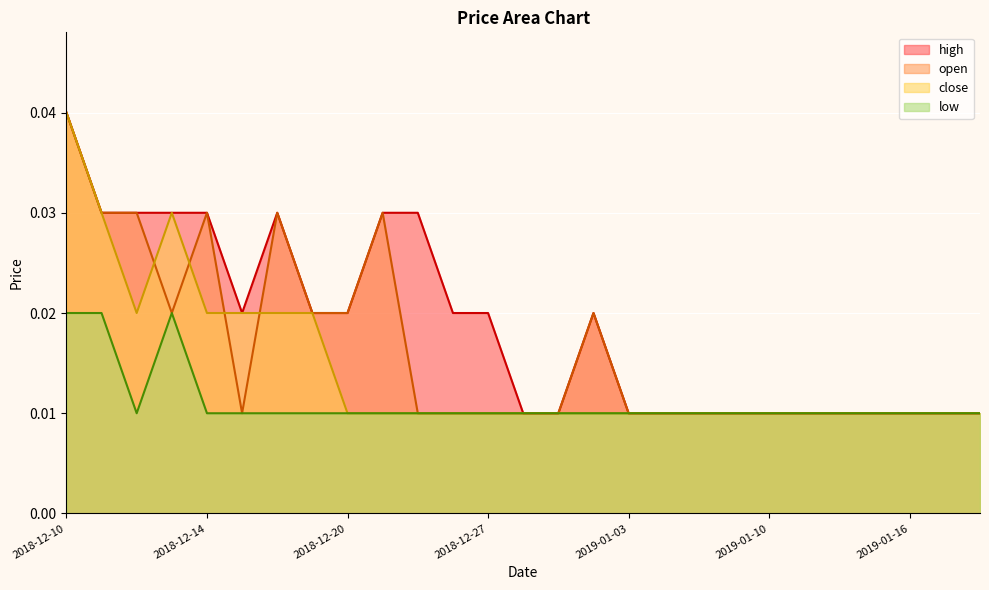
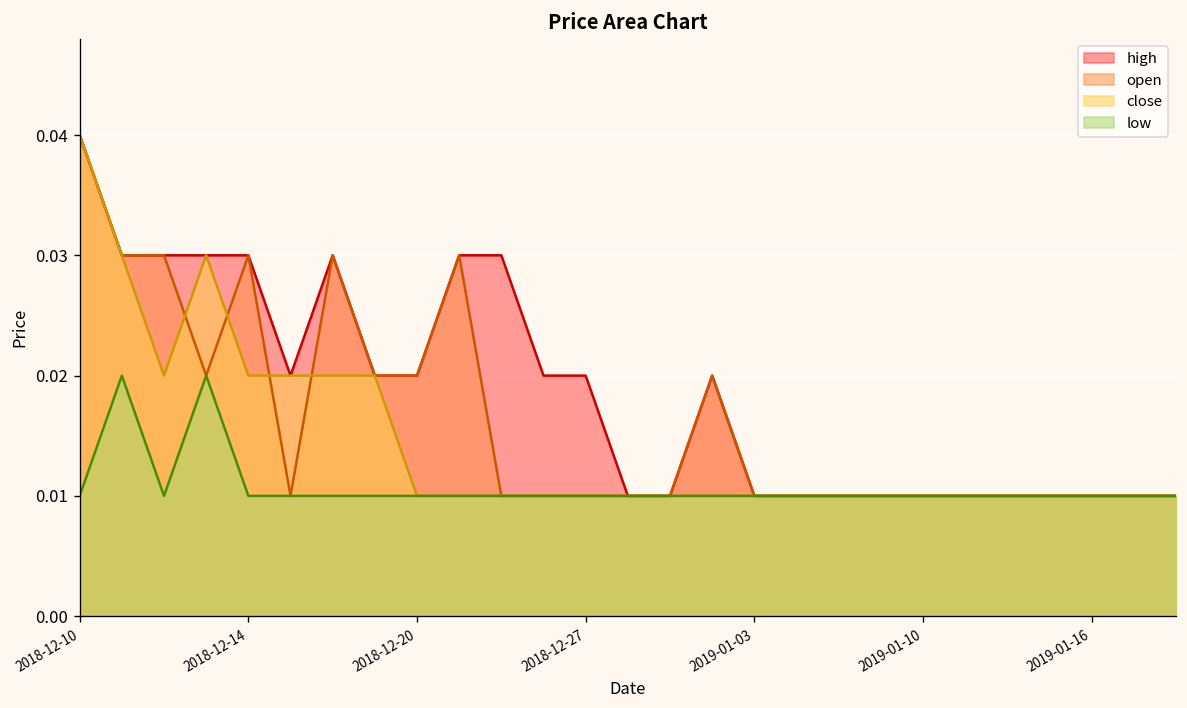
low, 2018-12-10: 0.02 -> 0.01
